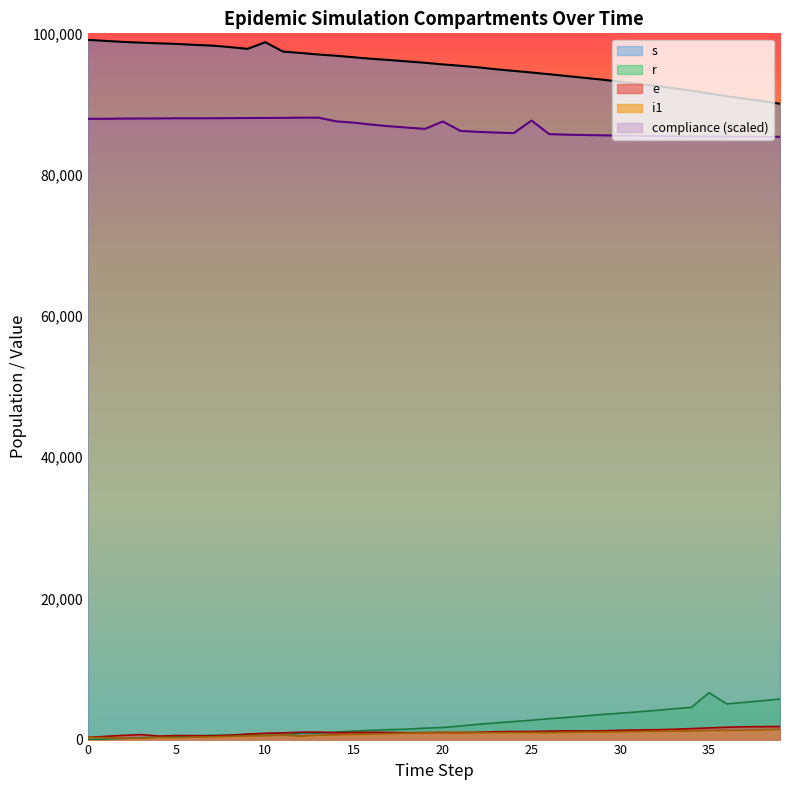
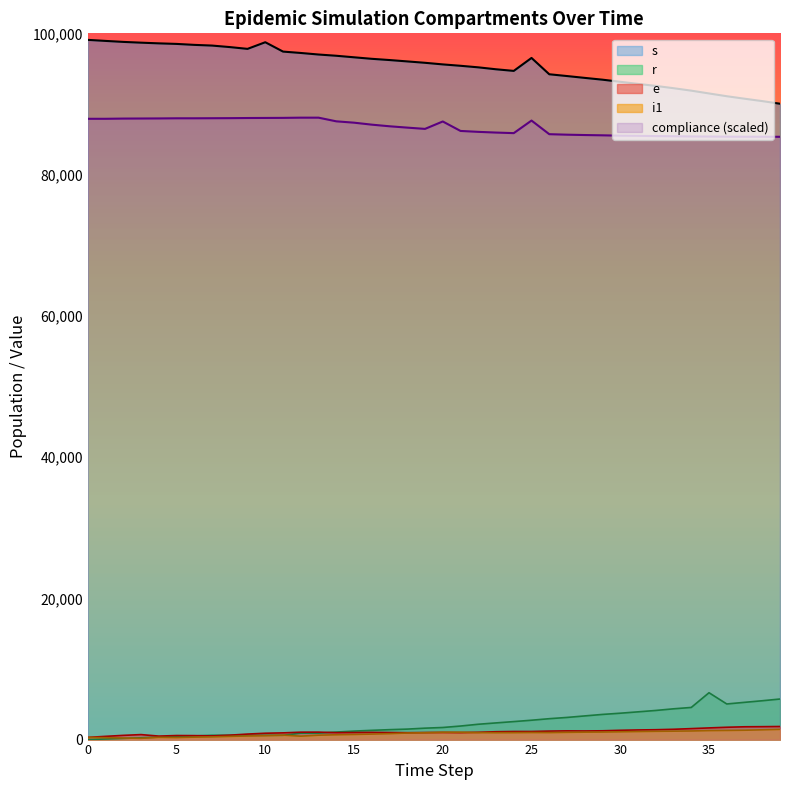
s, 25: 94,000 -> 97,000
